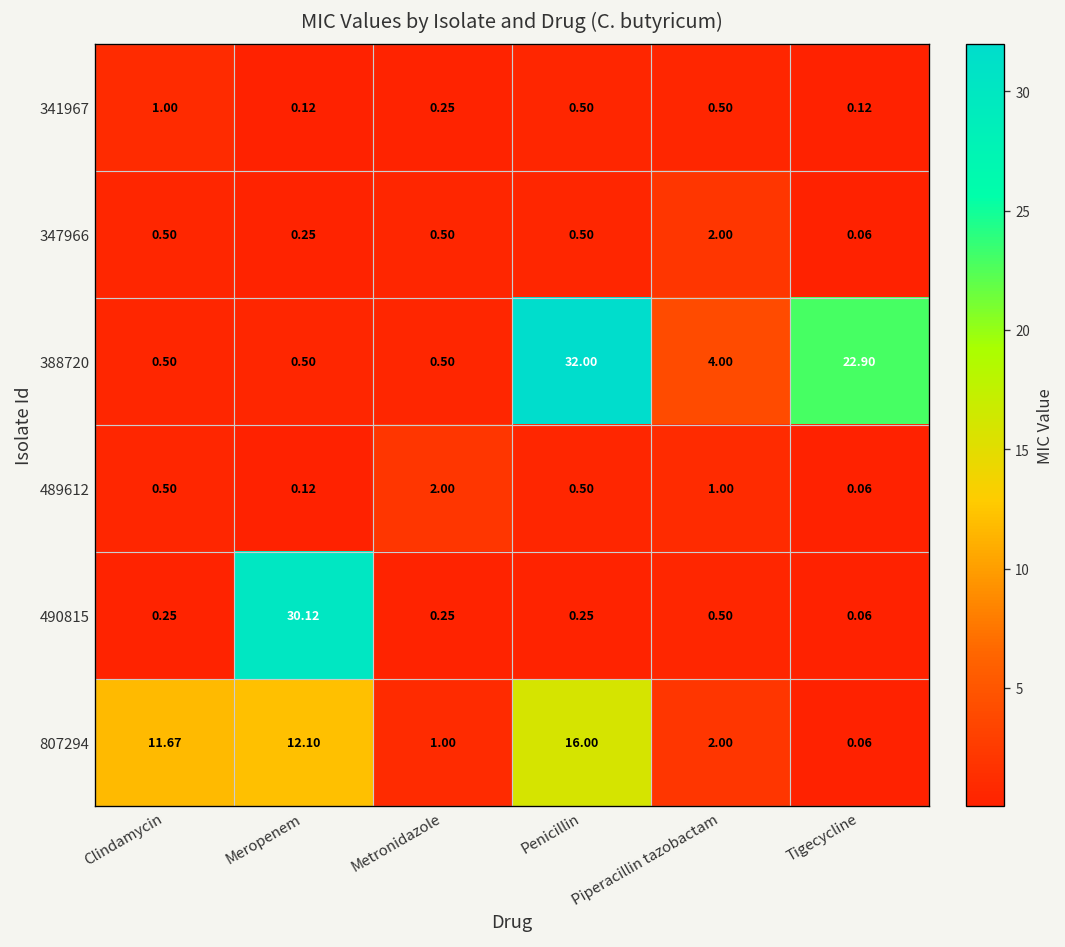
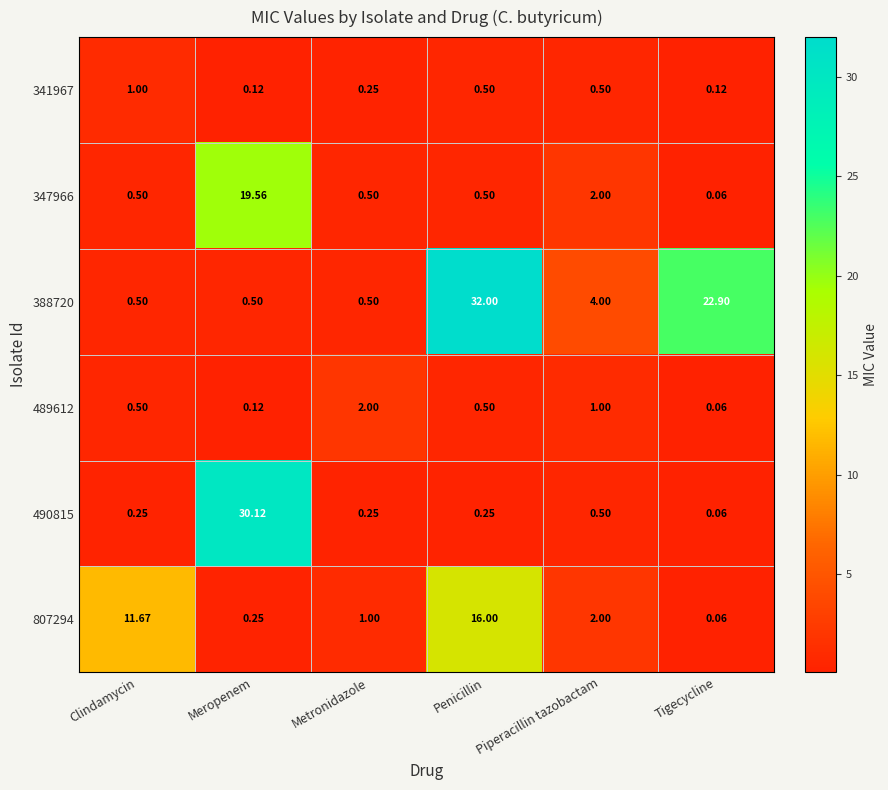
347966, Meropenem: 0.25 -> 19.56
807294, Meropenem: 12.10 -> 0.25
